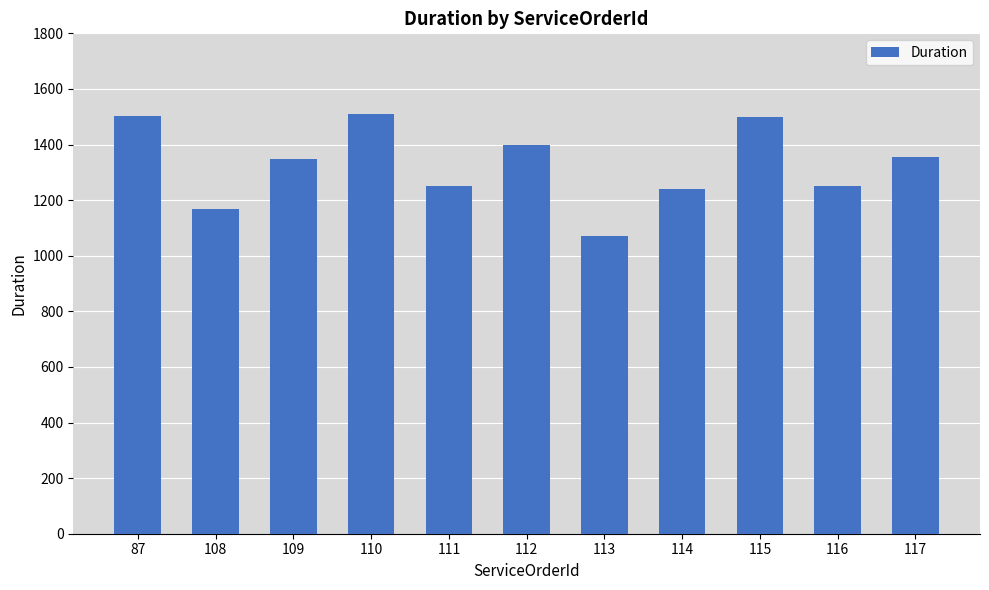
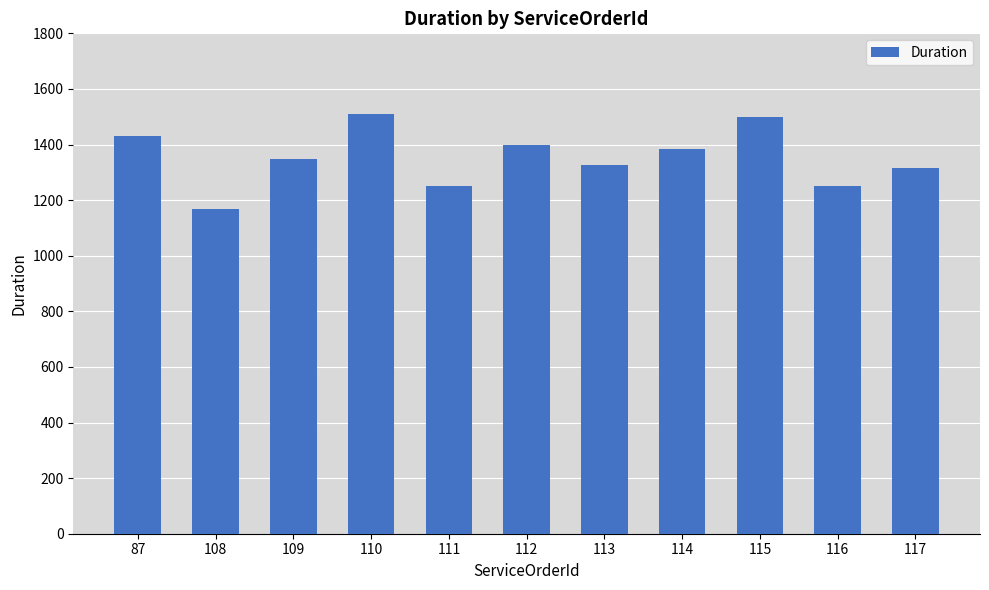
87: 1500 -> 1430
113: 1070 -> 1330
114: 1240 -> 1380
117: 1360 -> 1320
